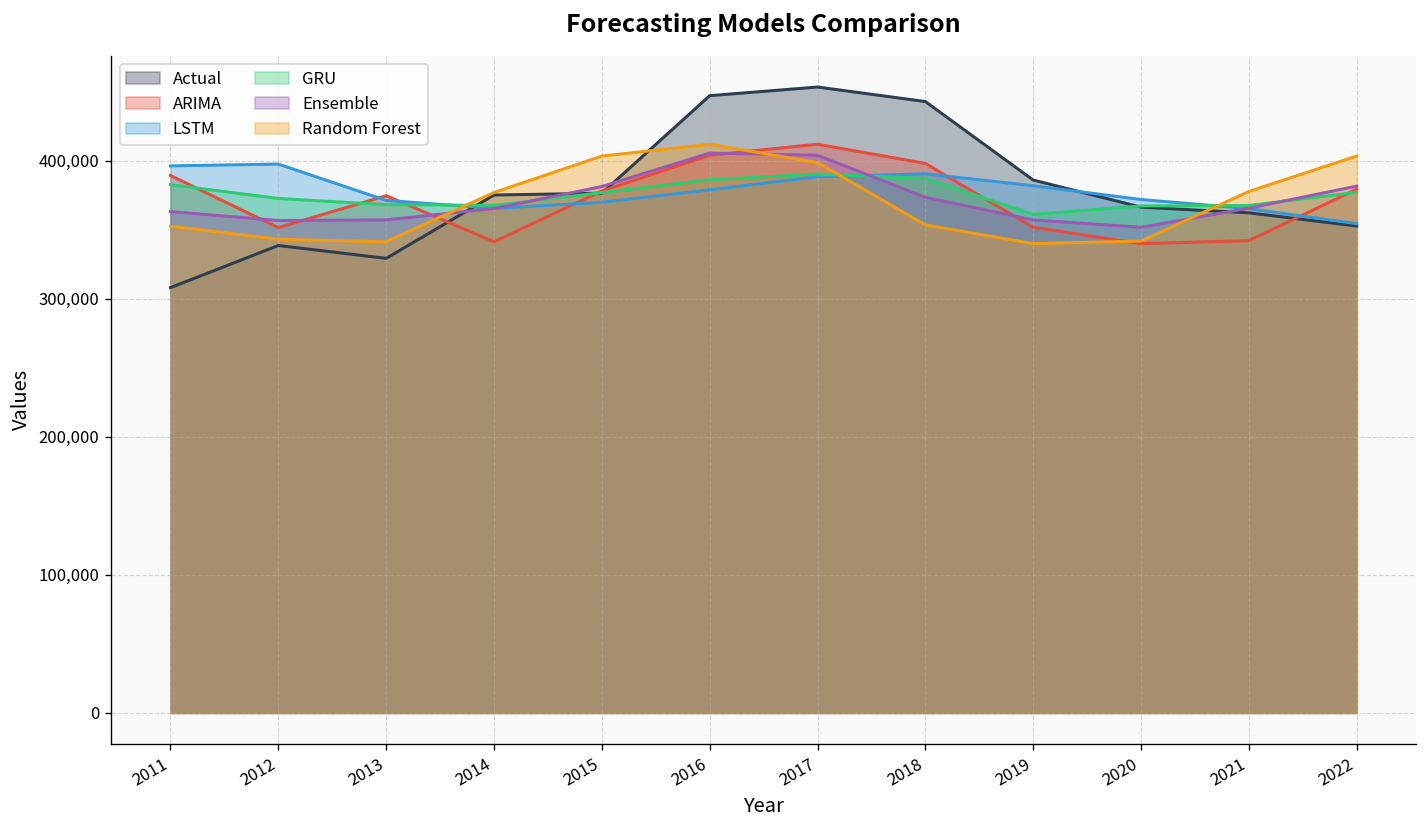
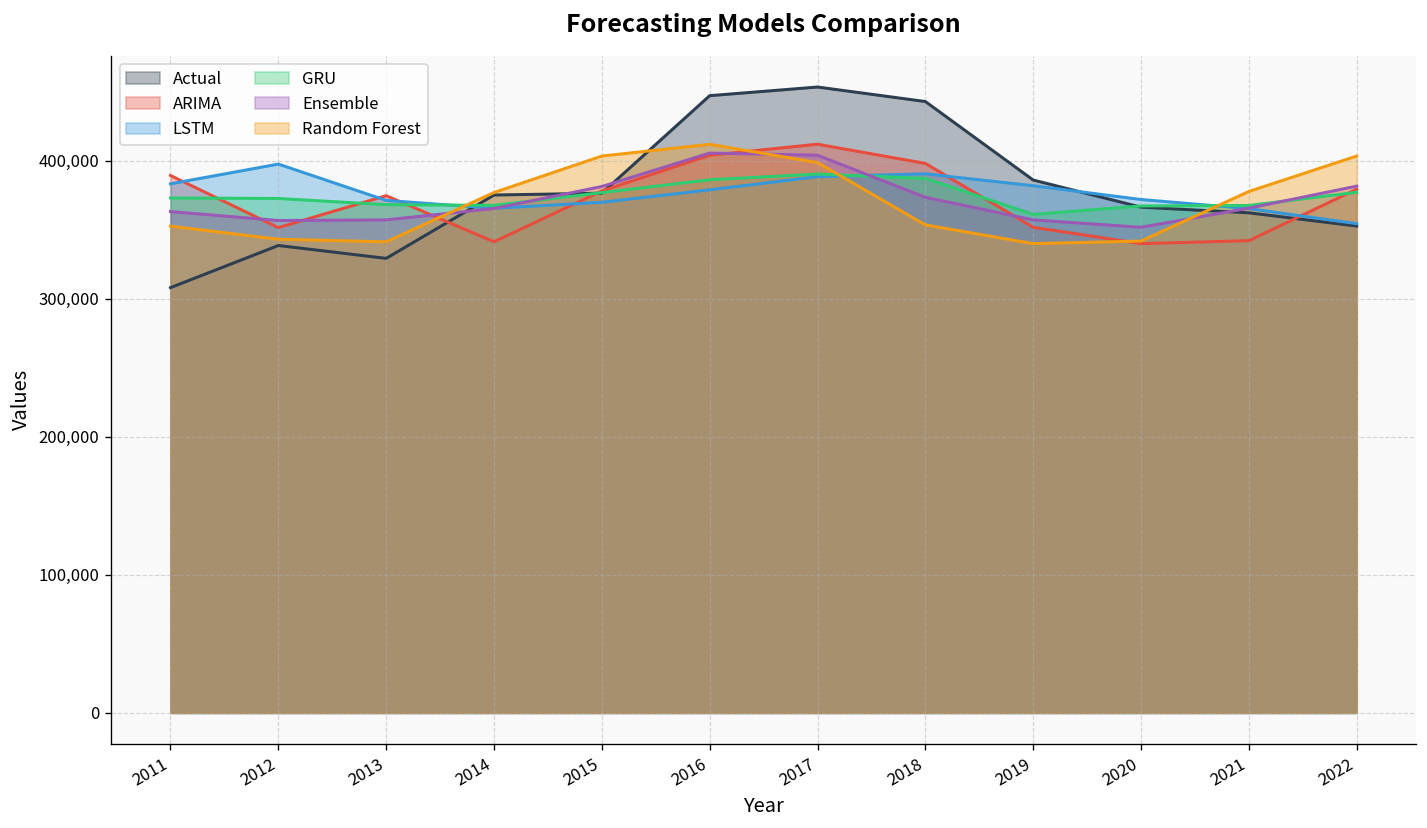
LSTM, 2011: 396,000 -> 383,000
GRU, 2011: 383,000 -> 373,000
